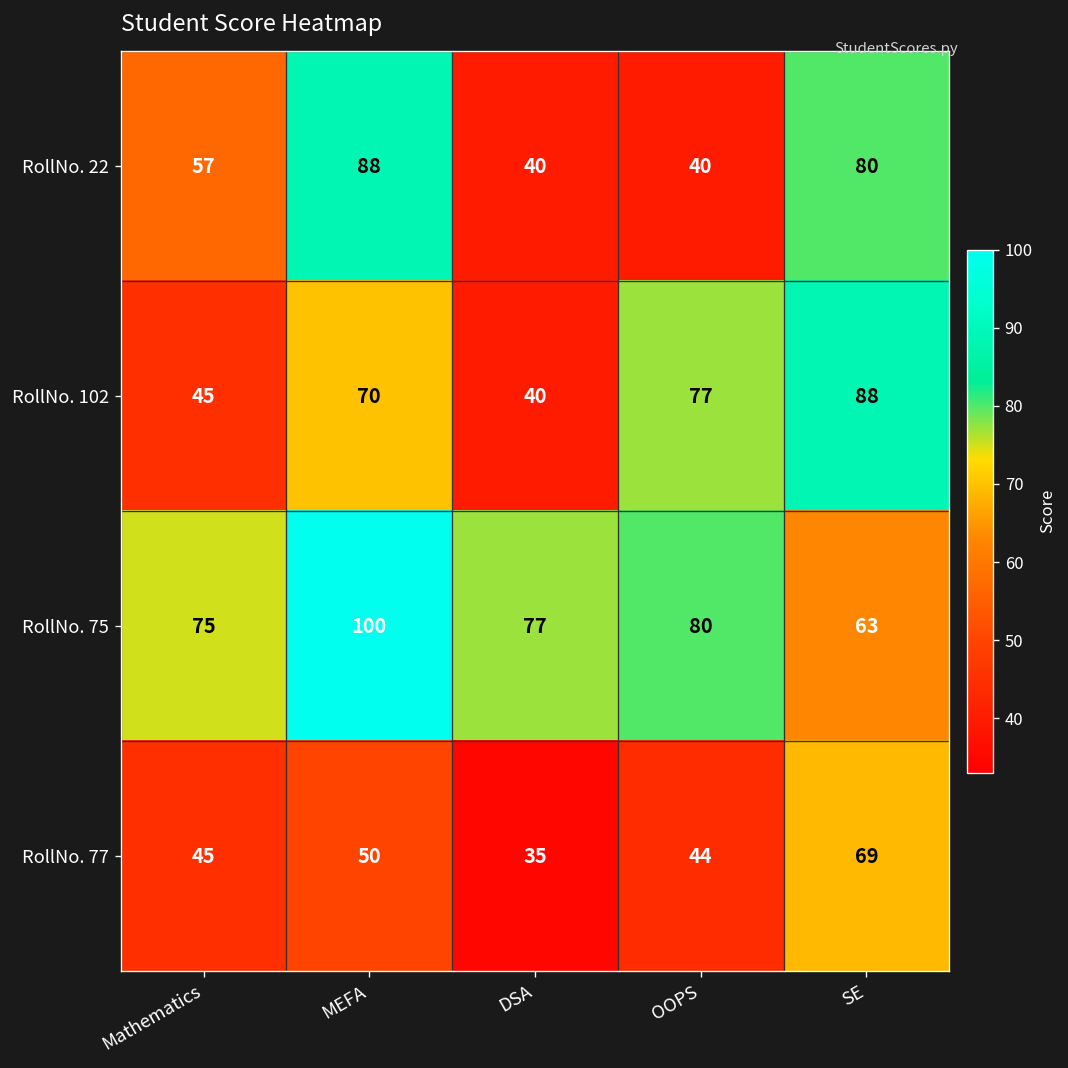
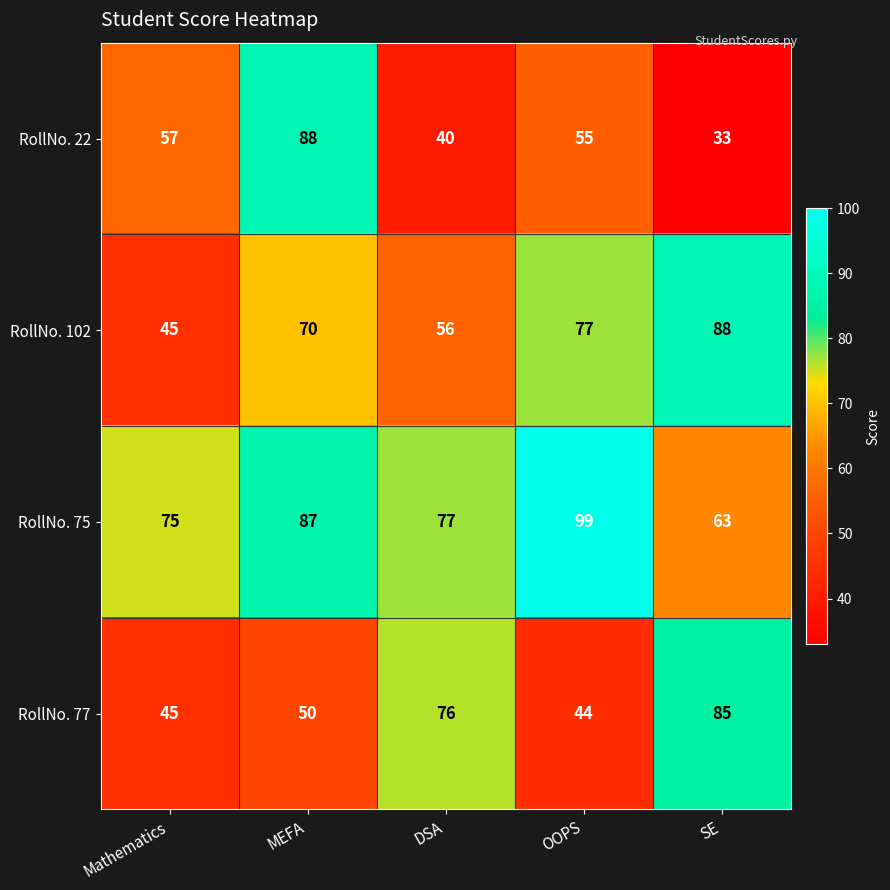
RollNo. 22, OOPS: 40 -> 55
RollNo. 22, SE: 80 -> 33
RollNo. 102, DSA: 40 -> 56
RollNo. 75, MEFA: 100 -> 87
RollNo. 75, OOPS: 80 -> 99
RollNo. 77, DSA: 35 -> 76
RollNo. 77, SE: 69 -> 85
